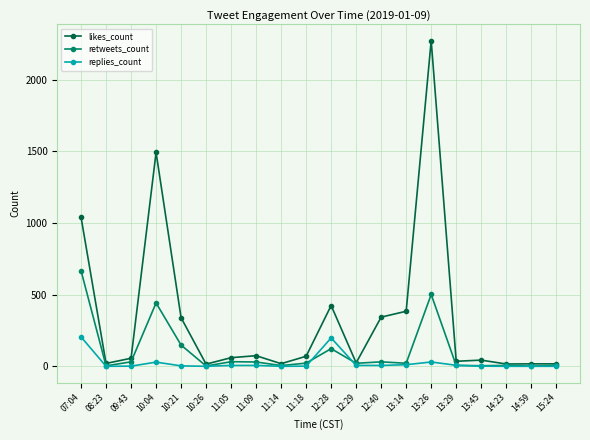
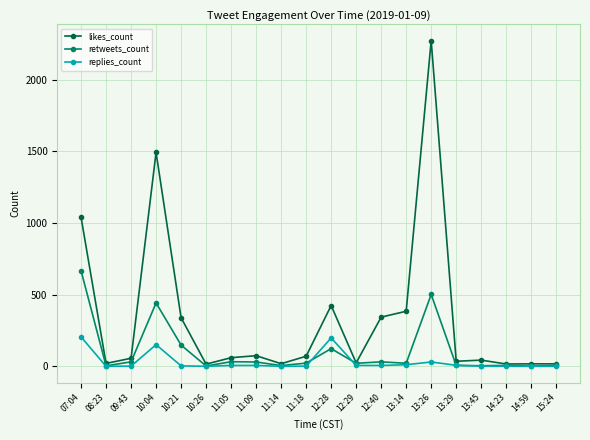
replies_count, 10:04: 30 -> 150
